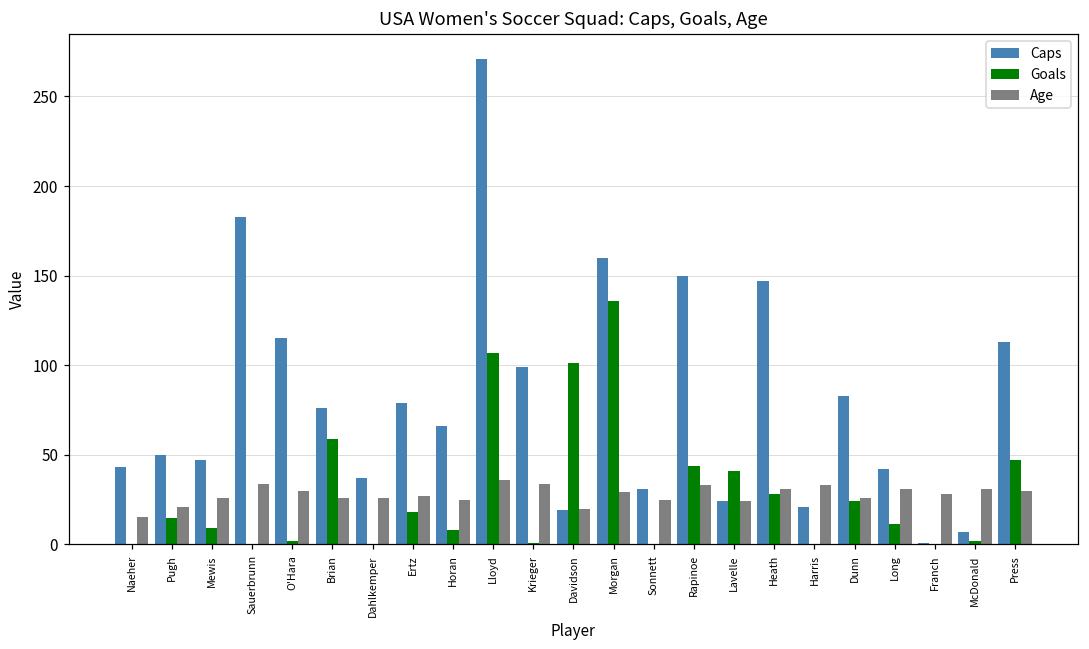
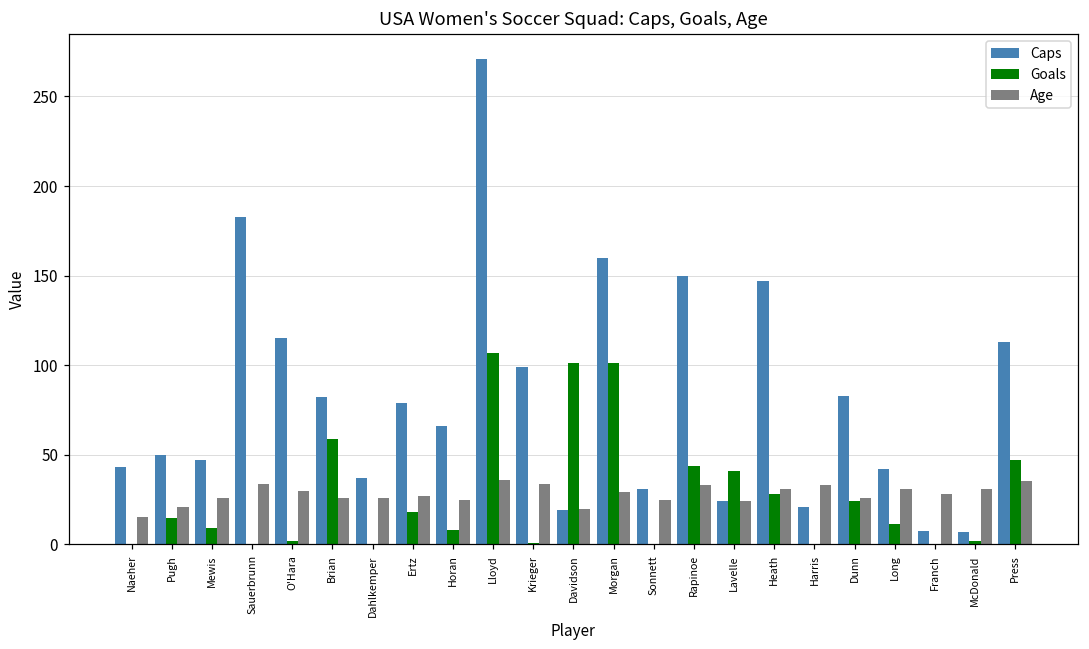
Caps, Brian: 76 -> 82
Goals, Morgan: 136 -> 101
Caps, Franch: 1 -> 7
Age, Press: 30 -> 35
